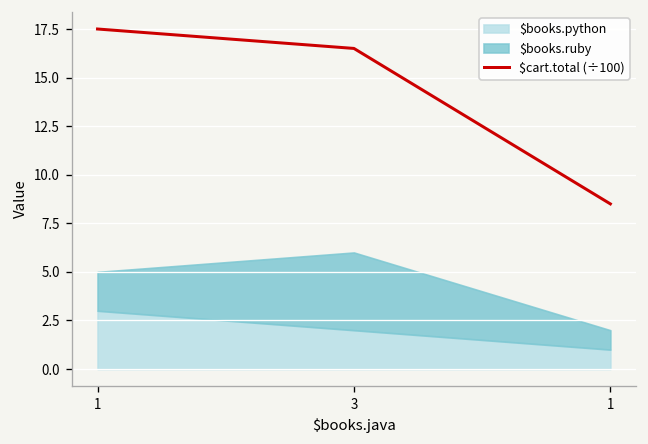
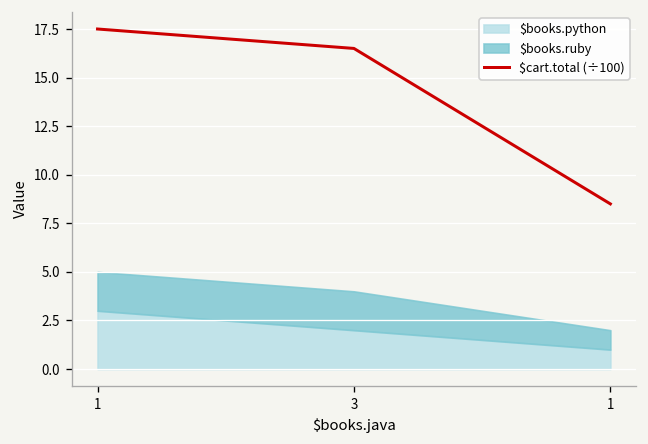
$books.ruby, 3: 4 -> 2
